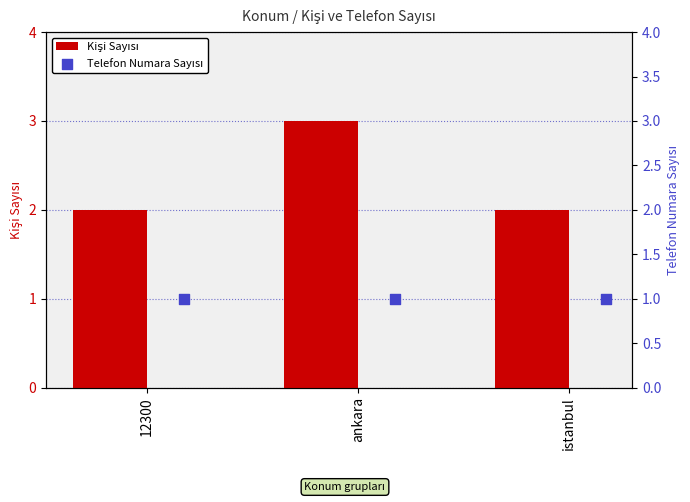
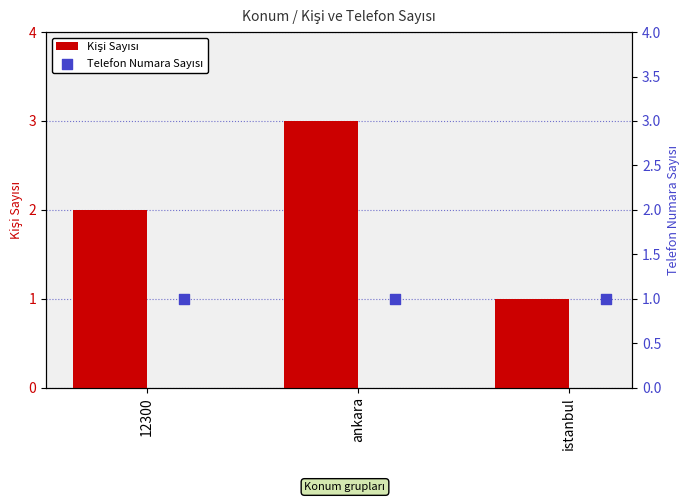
Kişi Sayısı, istanbul: 2 -> 1
